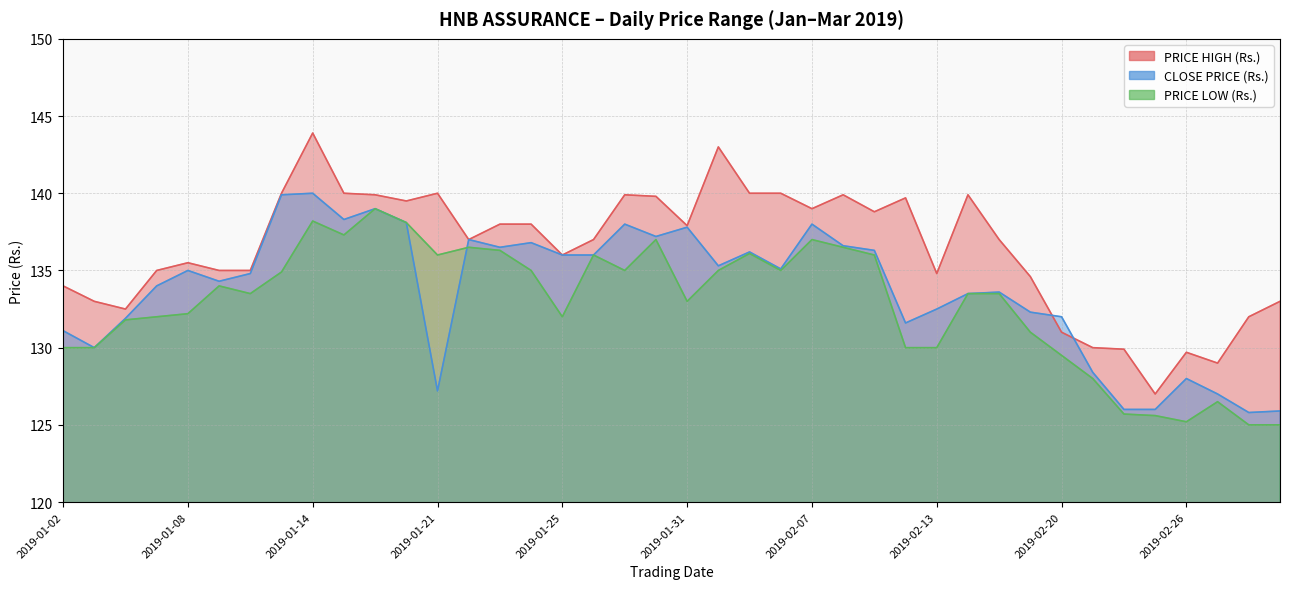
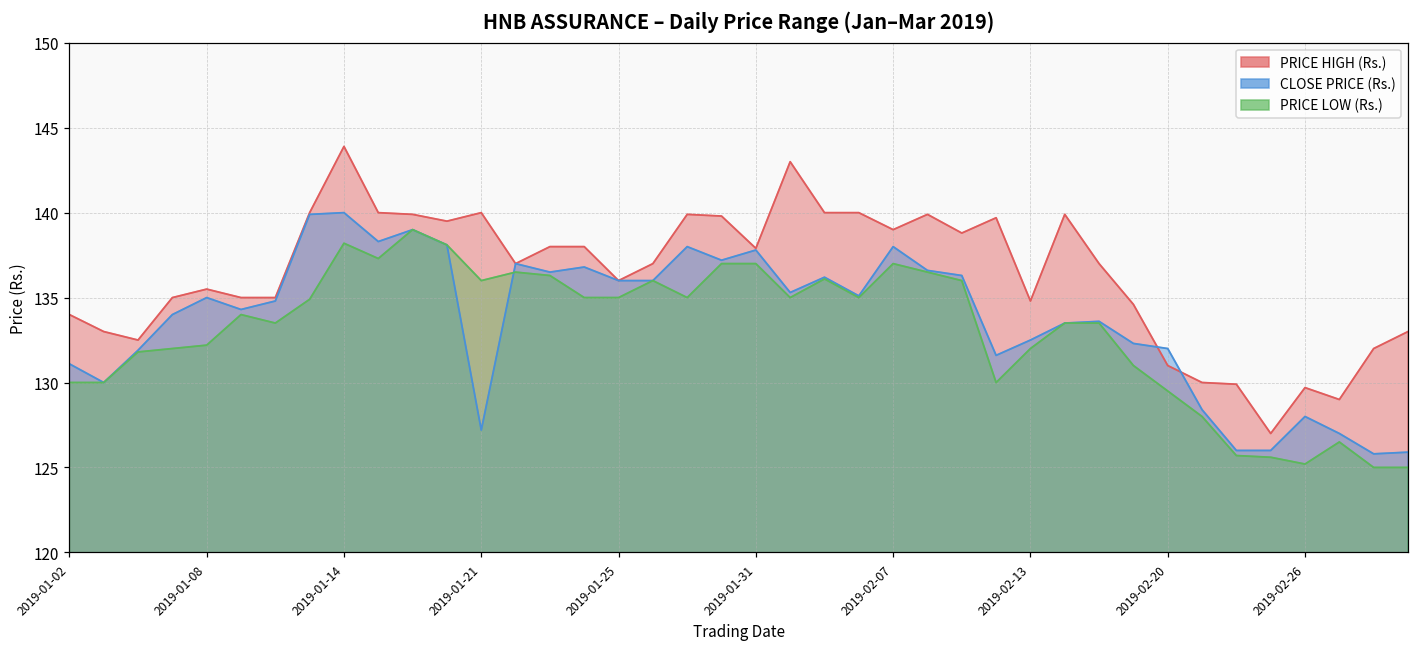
PRICE LOW (Rs.), 2019-01-25: 132 -> 135
PRICE LOW (Rs.), 2019-01-31: 133 -> 137
PRICE LOW (Rs.), 2019-02-13: 130 -> 132
